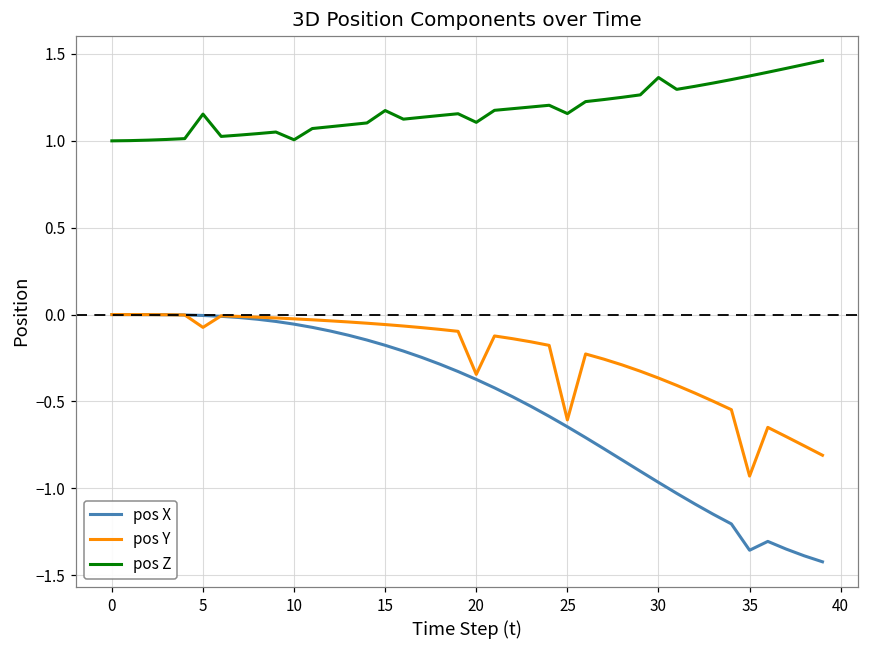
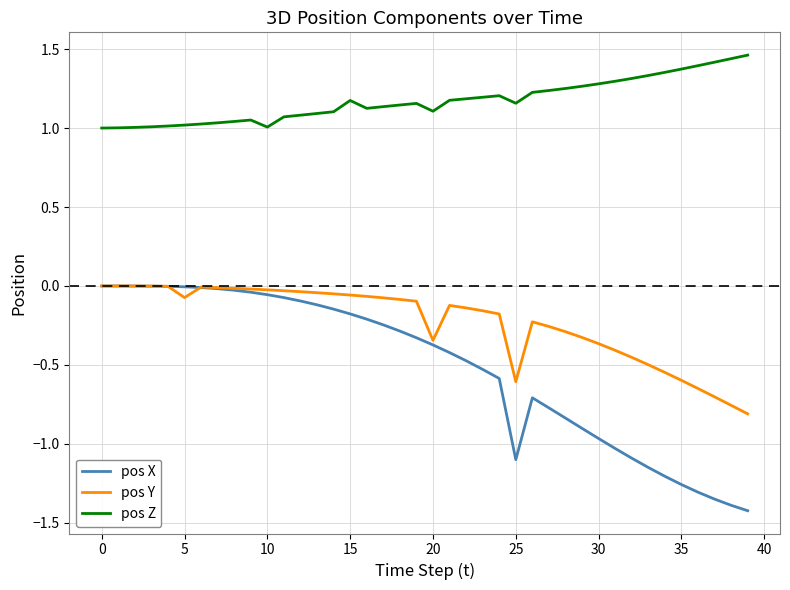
pos Z, 5: 1.15 -> 1.02
pos X, 25: -0.65 -> -1.10
pos Z, 30: 1.36 -> 1.28
pos X, 35: -1.36 -> -1.26
pos Y, 35: -0.93 -> -0.60
